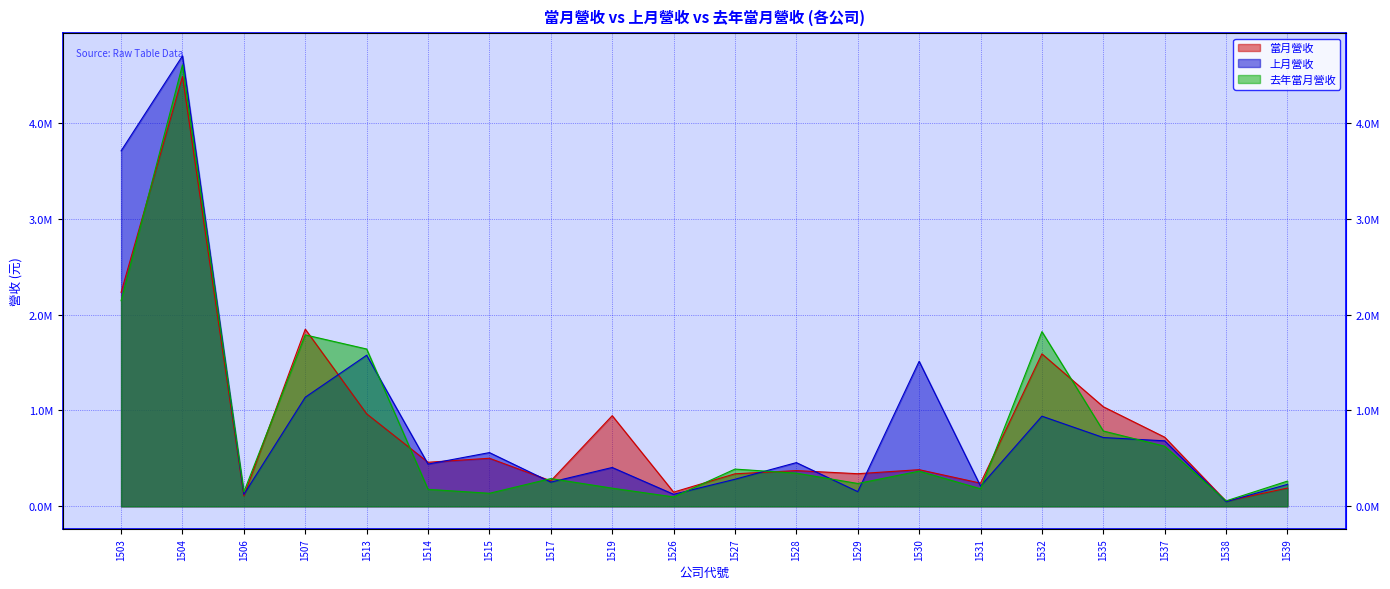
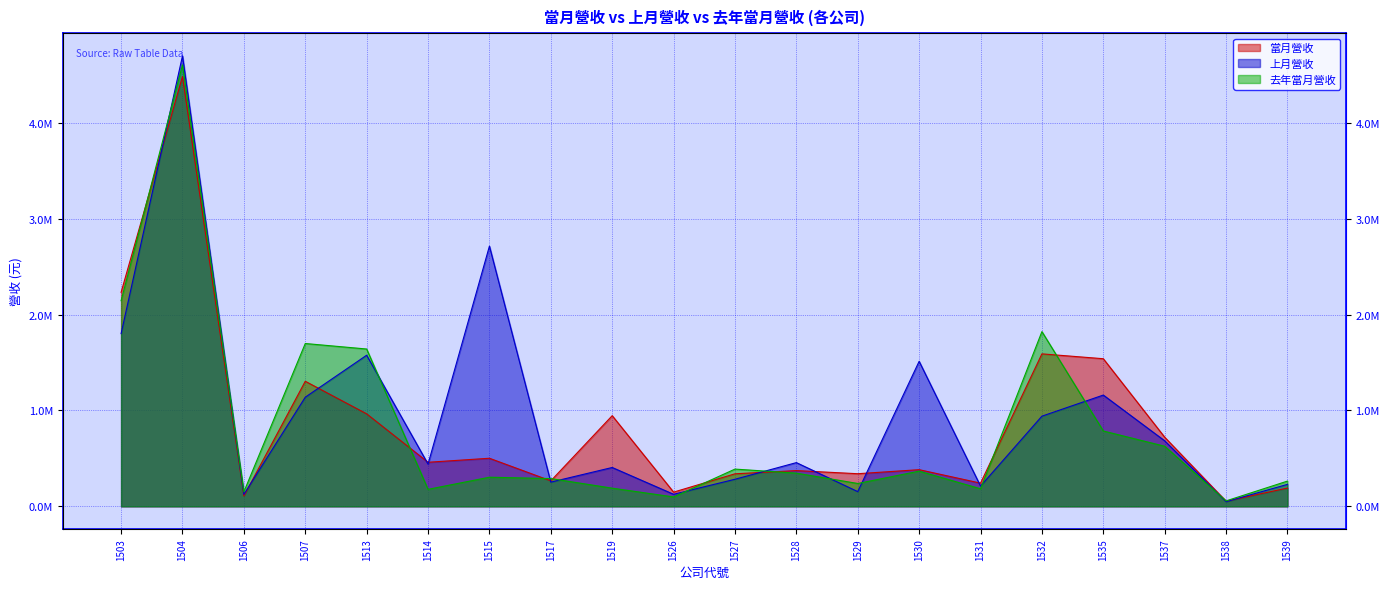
上月營收, 1503: 3700000 -> 1800000
當月營收, 1507: 1800000 -> 1300000
去年當月營收, 1507: 1800000 -> 1700000
上月營收, 1515: 600000 -> 2700000
去年當月營收, 1515: 100000 -> 300000
當月營收, 1535: 1000000 -> 1500000
上月營收, 1535: 700000 -> 1200000
